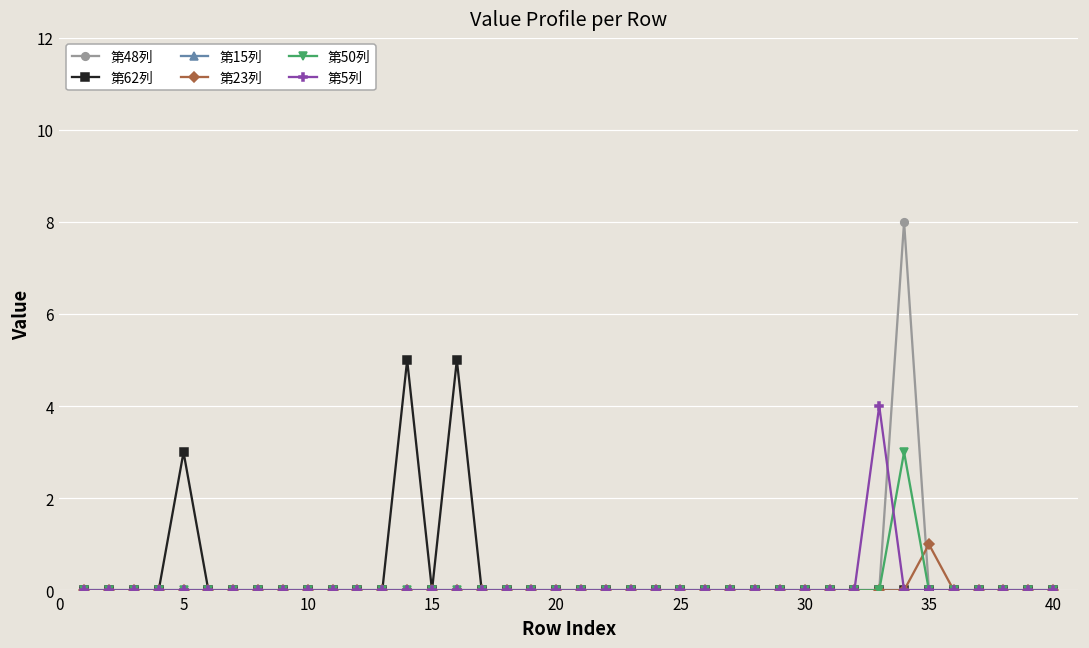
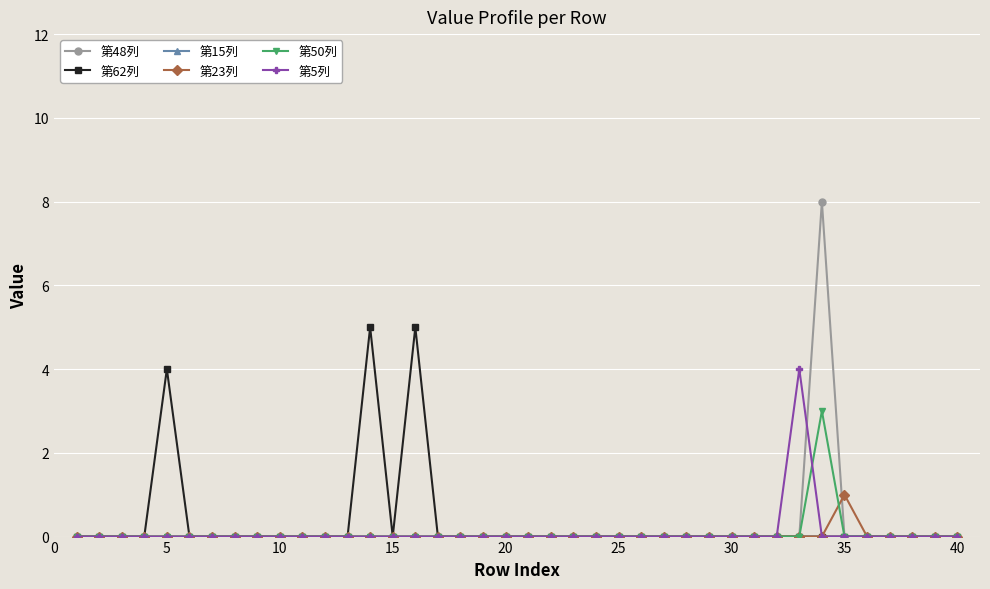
第62列, 5: 3 -> 4
